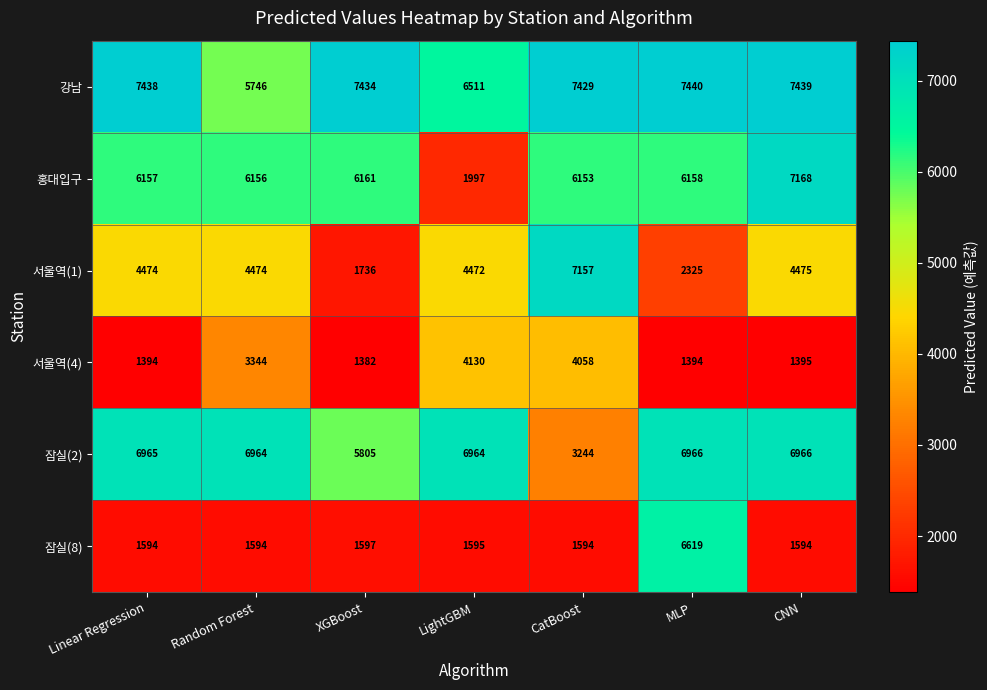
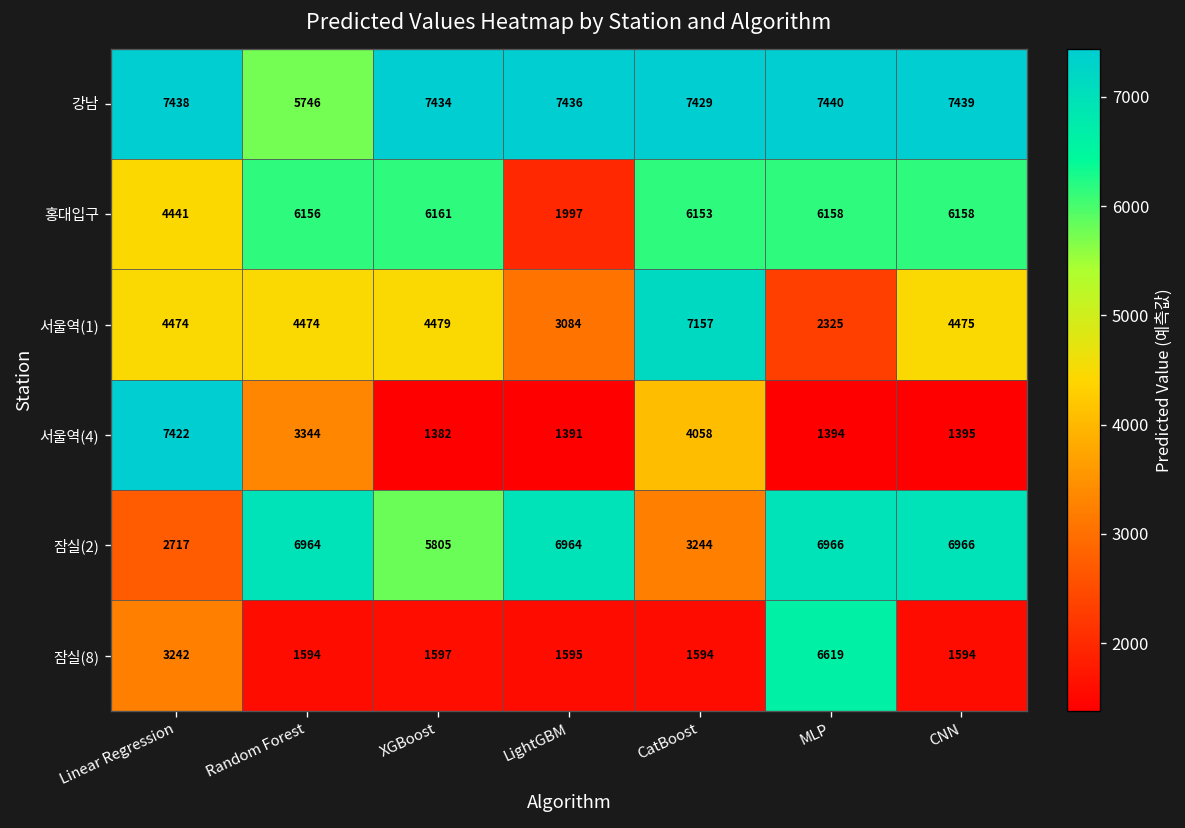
강남, LightGBM: 6511 -> 7436
홍대입구, Linear Regression: 6157 -> 4441
홍대입구, CNN: 7168 -> 6158
서울역(1), XGBoost: 1736 -> 4479
서울역(1), LightGBM: 4472 -> 3084
서울역(4), Linear Regression: 1394 -> 7422
서울역(4), LightGBM: 4130 -> 1391
잠실(2), Linear Regression: 6965 -> 2717
잠실(8), Linear Regression: 1594 -> 3242
